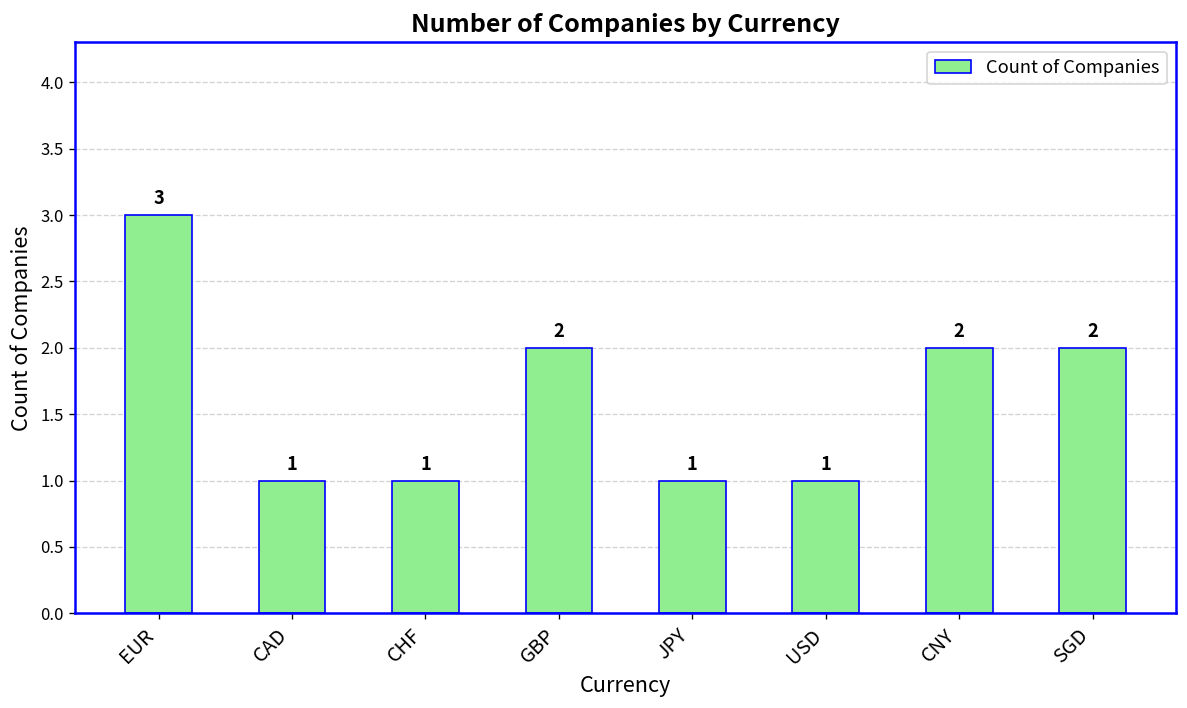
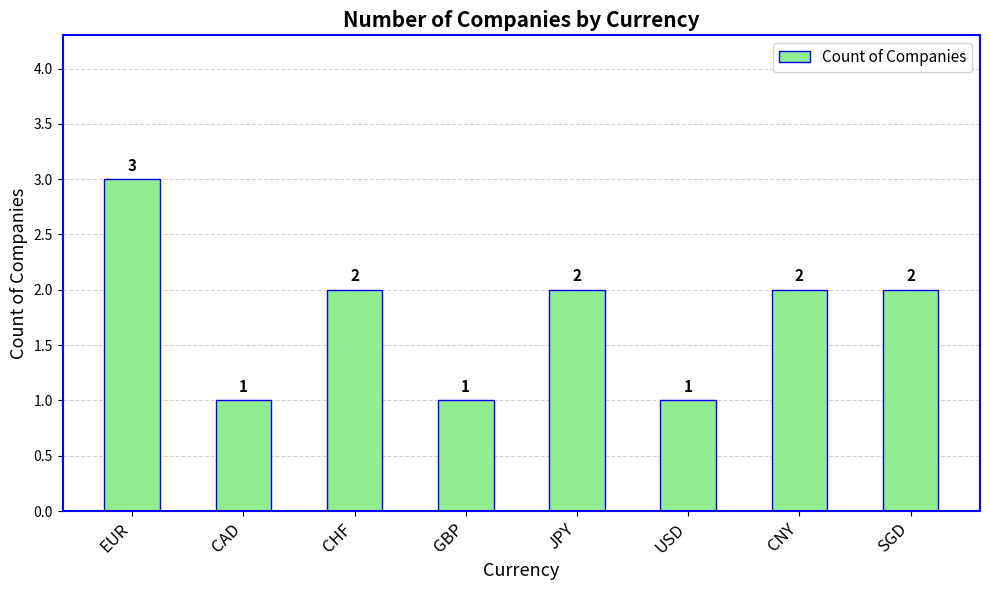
CHF: 1 -> 2
GBP: 2 -> 1
JPY: 1 -> 2
